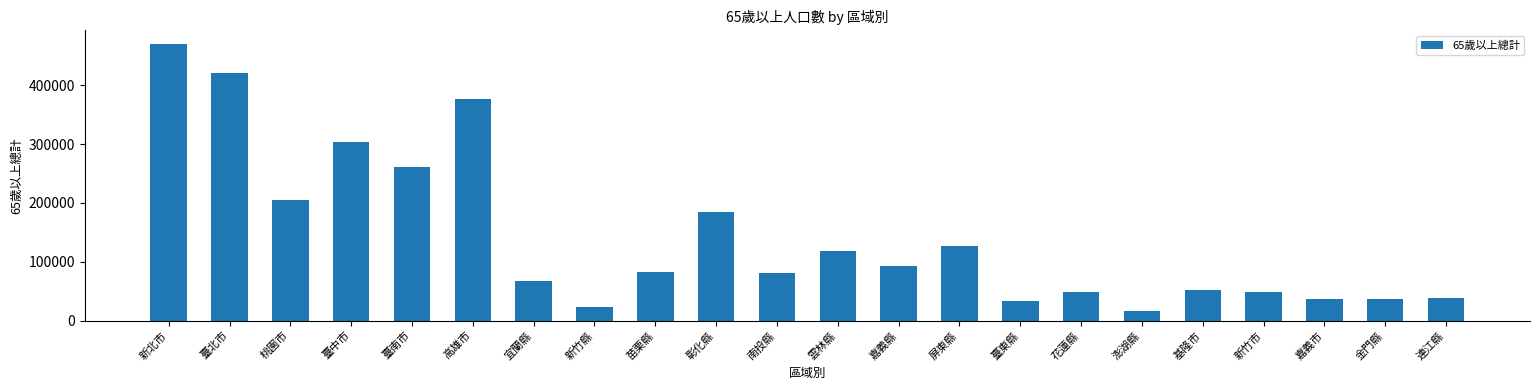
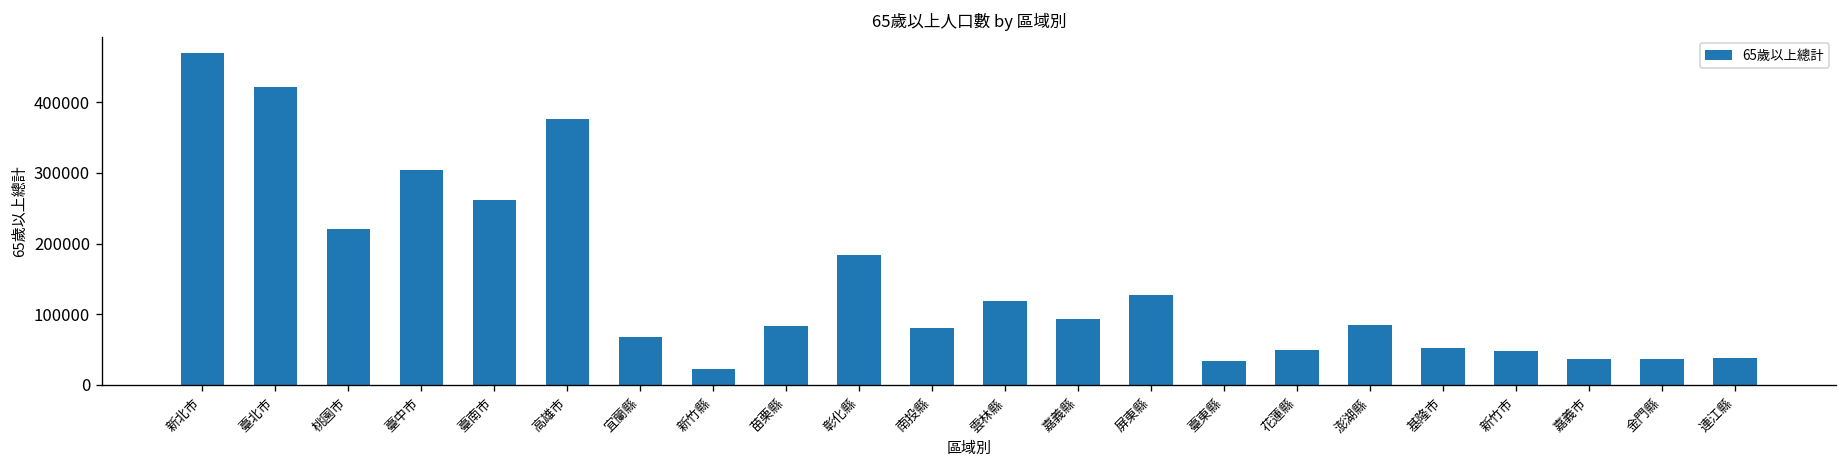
桃園市: 200000 -> 220000
澎湖縣: 20000 -> 80000
